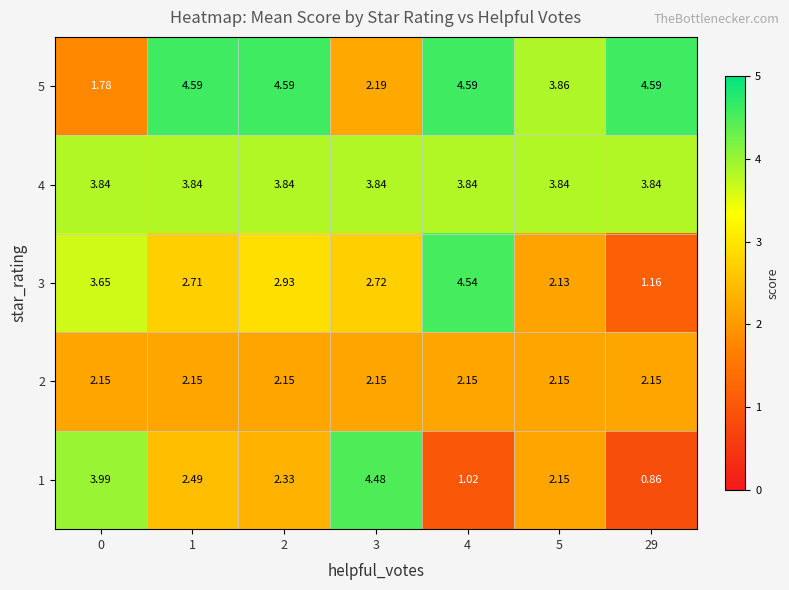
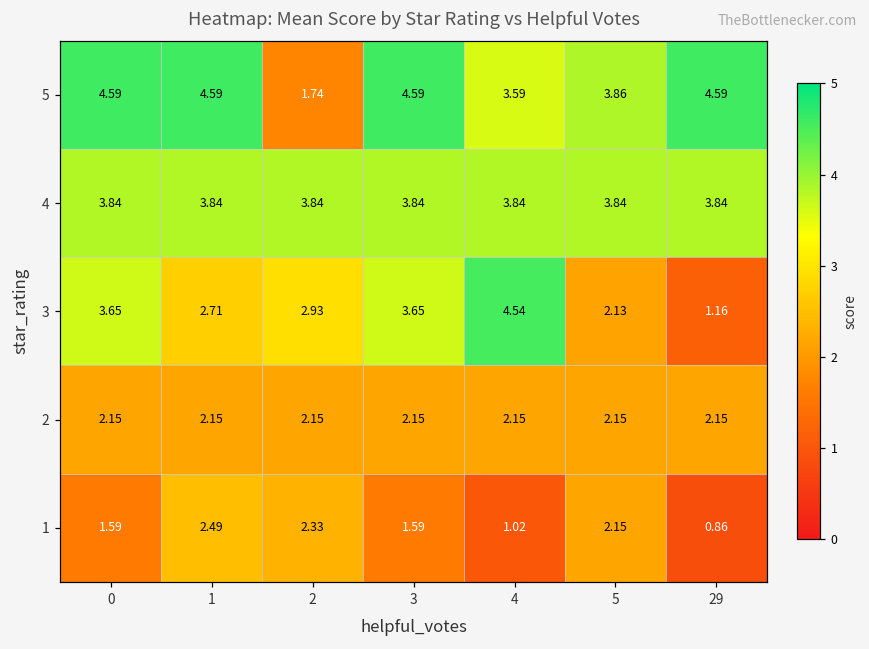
5, 0: 1.78 -> 4.59
5, 2: 4.59 -> 1.74
5, 3: 2.19 -> 4.59
5, 4: 4.59 -> 3.59
3, 3: 2.72 -> 3.65
1, 0: 3.99 -> 1.59
1, 3: 4.48 -> 1.59
